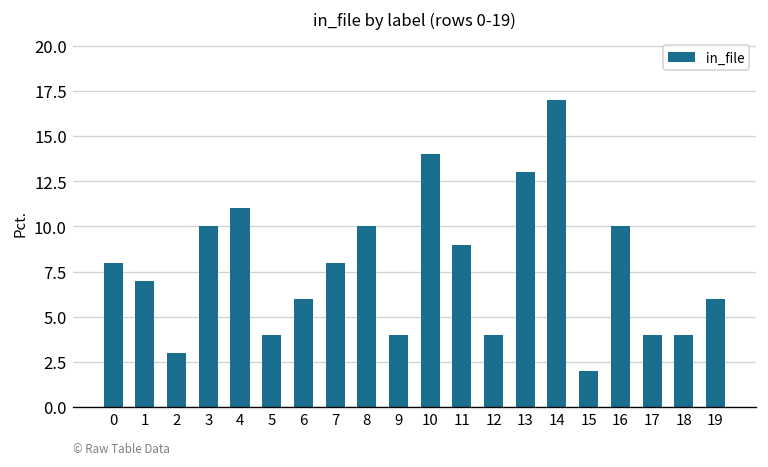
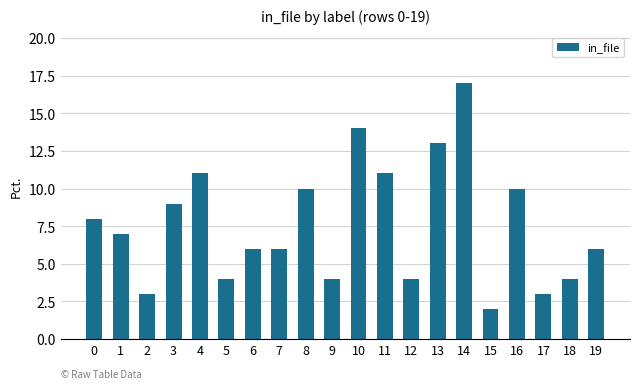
3: 10 -> 9
7: 8 -> 6
11: 9 -> 11
17: 4 -> 3
